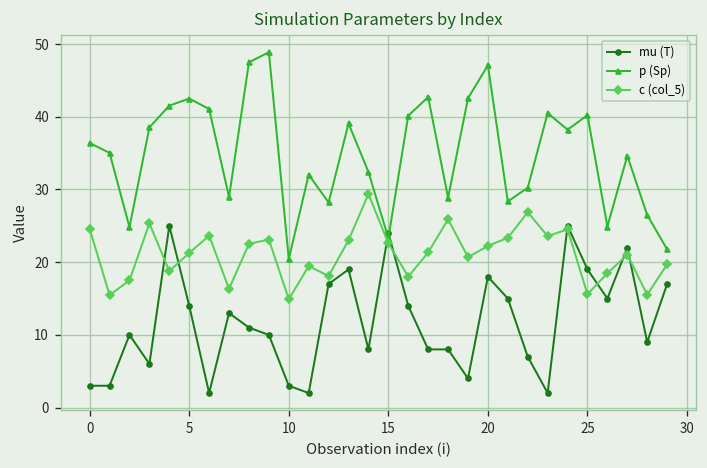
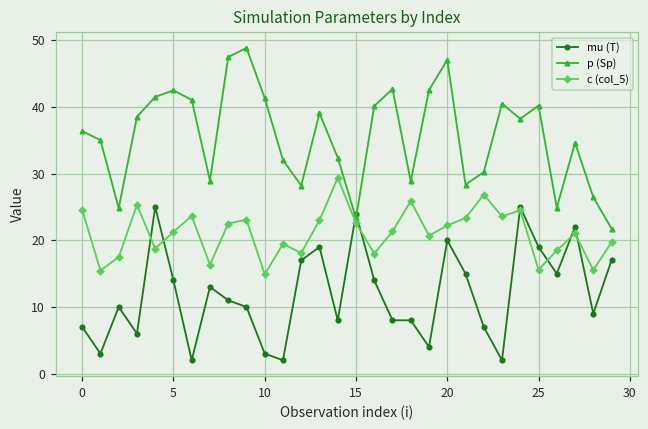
mu (T), 0: 3 -> 7
p (Sp), 10: 20 -> 41
mu (T), 20: 18 -> 20
